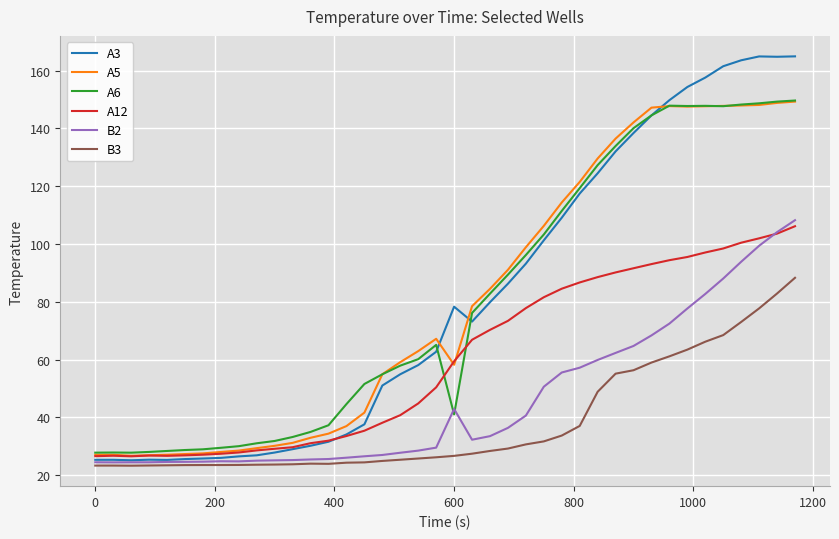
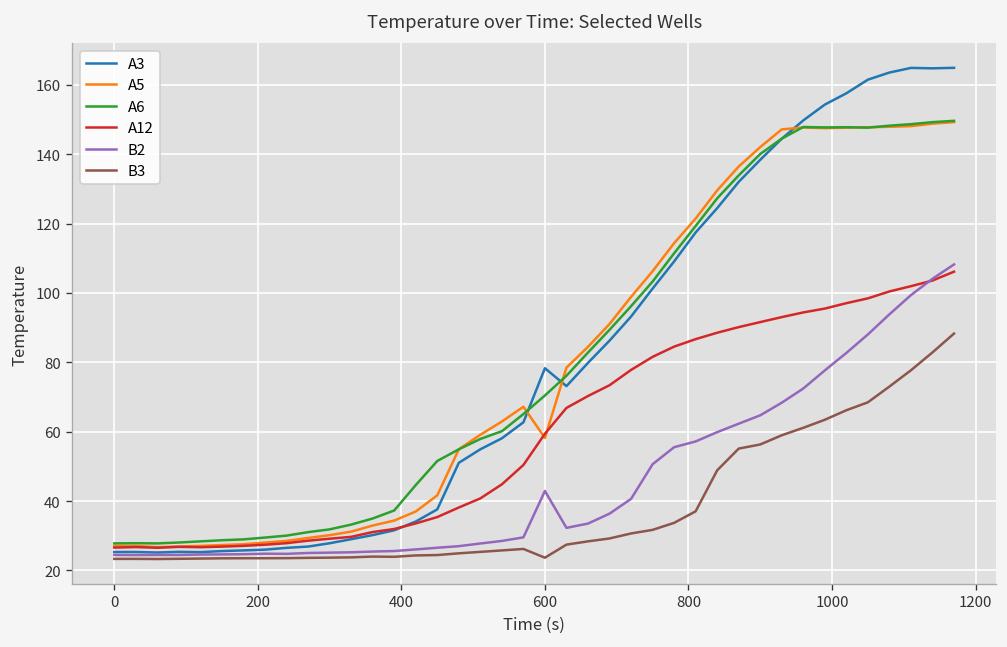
A6, 600: 41 -> 70
B3, 600: 27 -> 24
